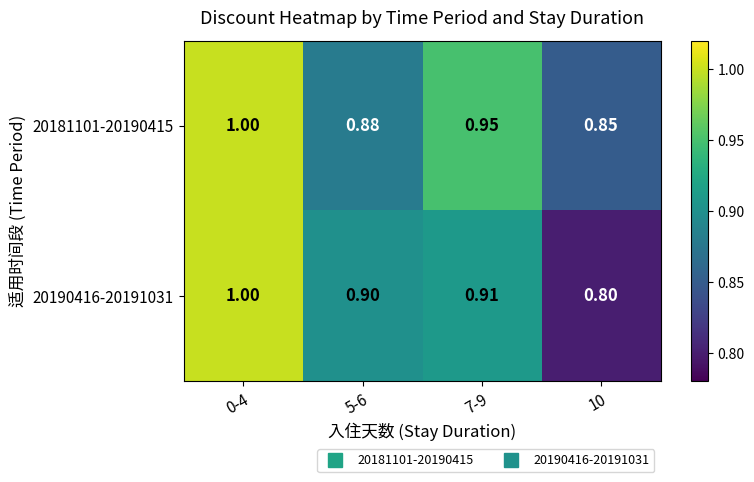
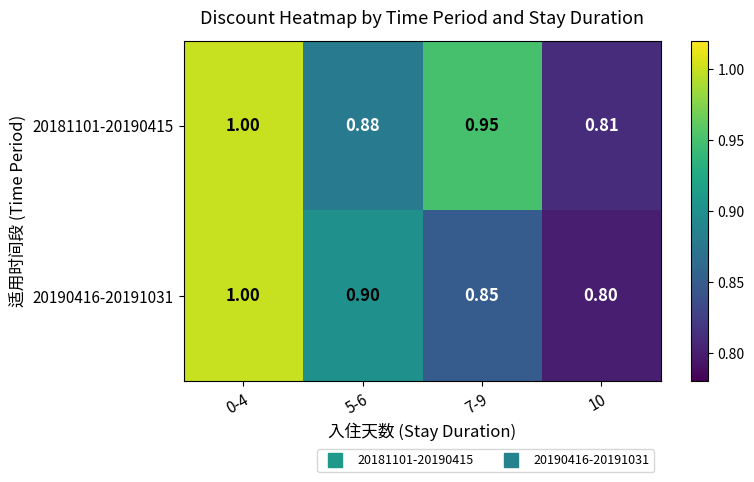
20181101-20190415, 10: 0.85 -> 0.81
20190416-20191031, 7-9: 0.91 -> 0.85
